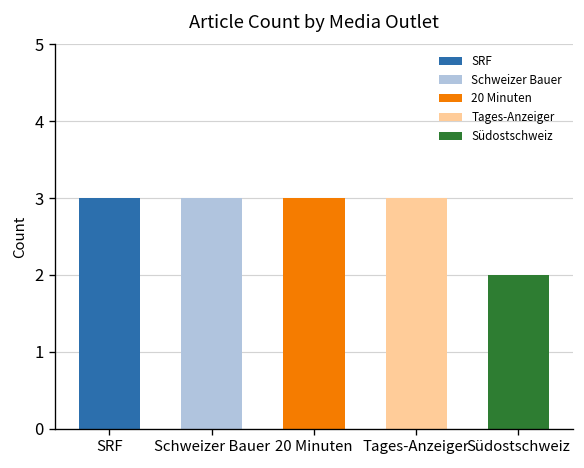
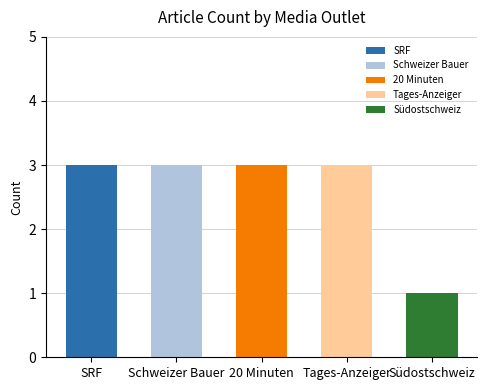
Südostschweiz: 2 -> 1
